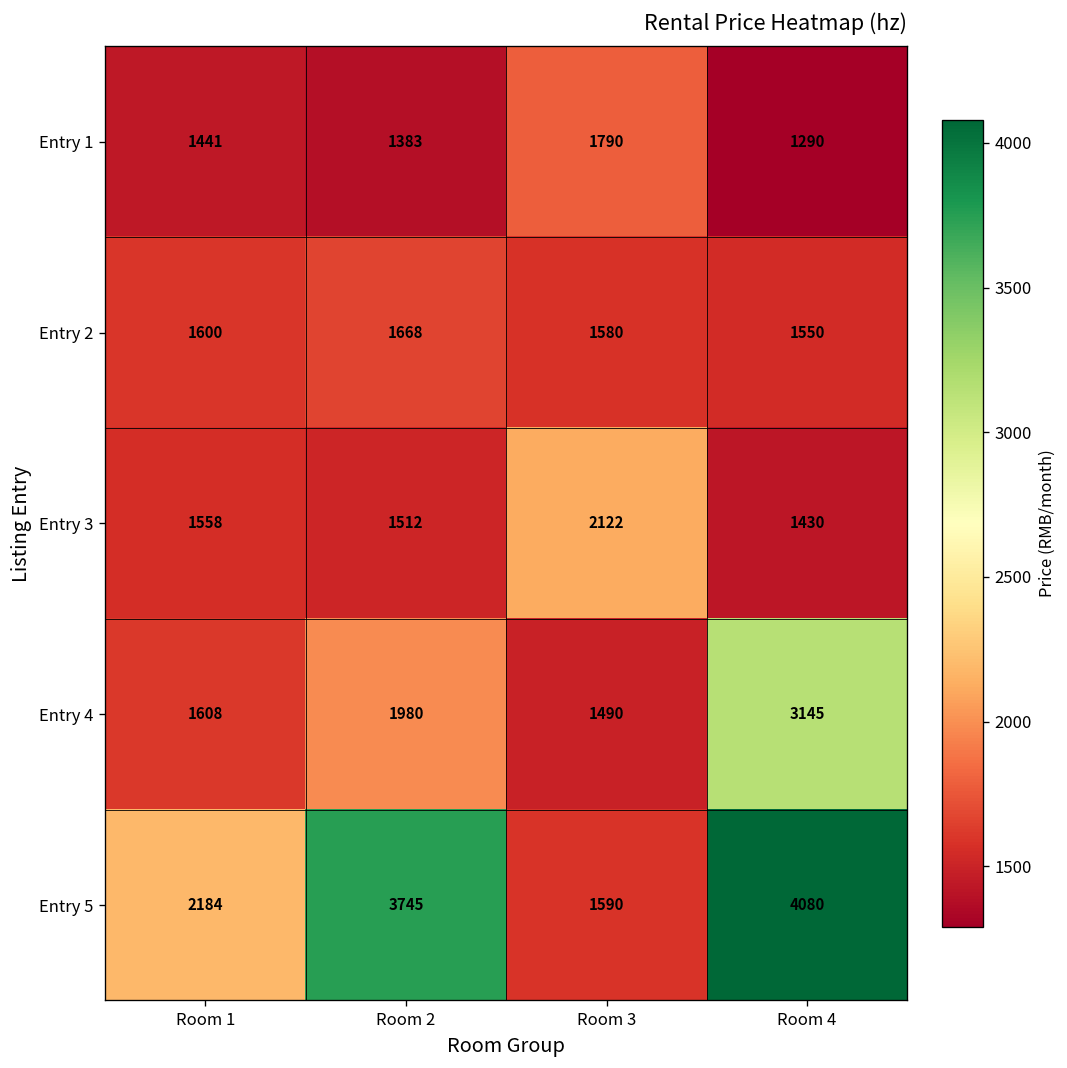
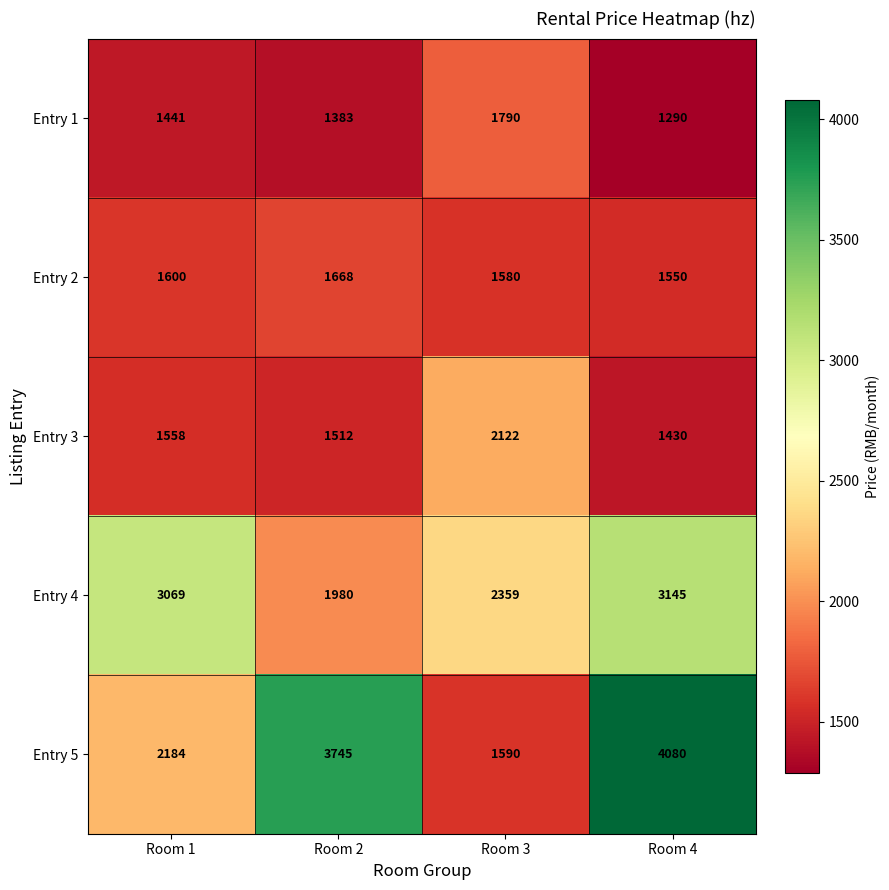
Entry 4, Room 1: 1608 -> 3069
Entry 4, Room 3: 1490 -> 2359
